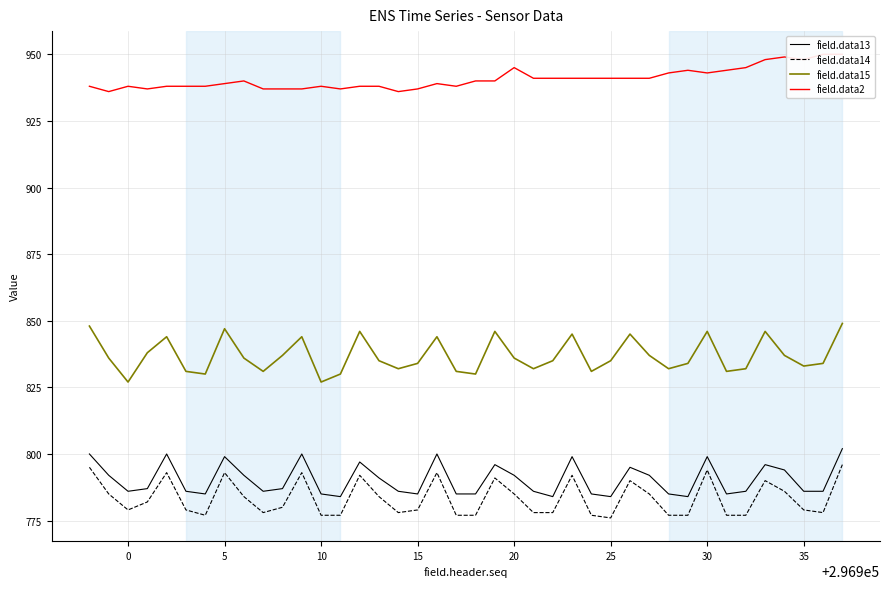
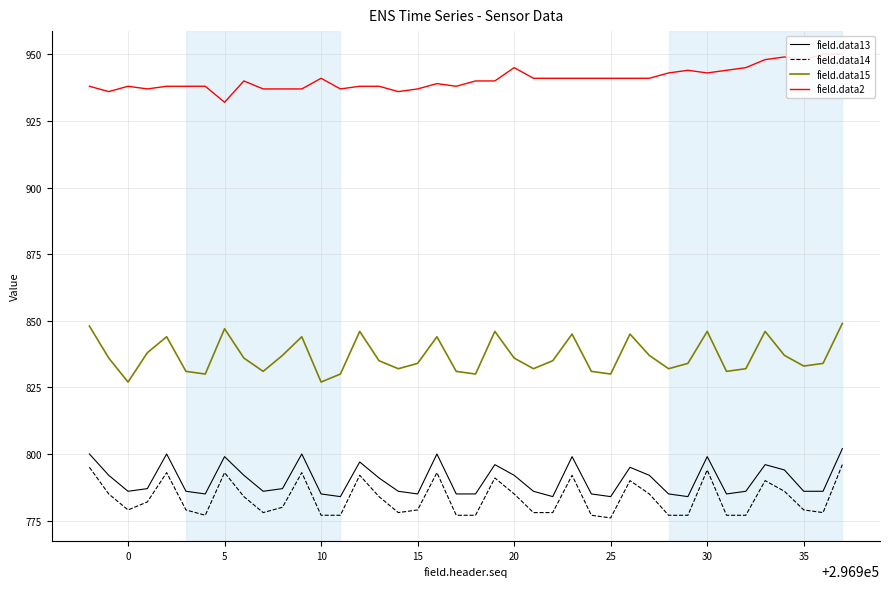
field.data2, 5: 939 -> 932
field.data2, 10: 938 -> 941
field.data15, 25: 835 -> 830
